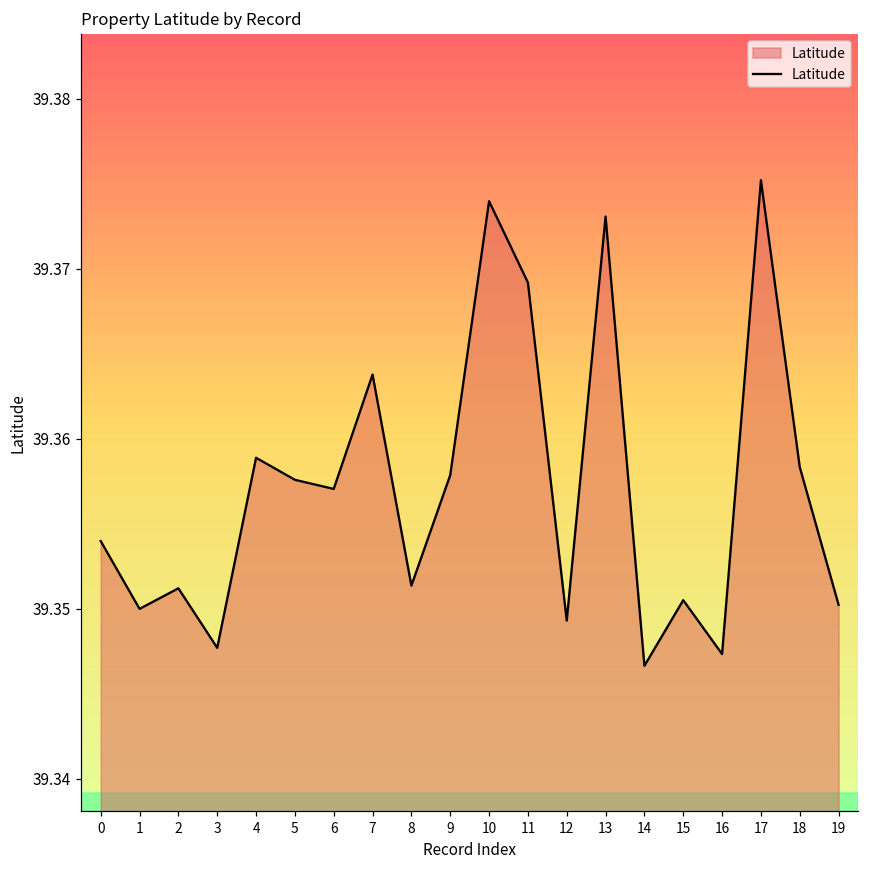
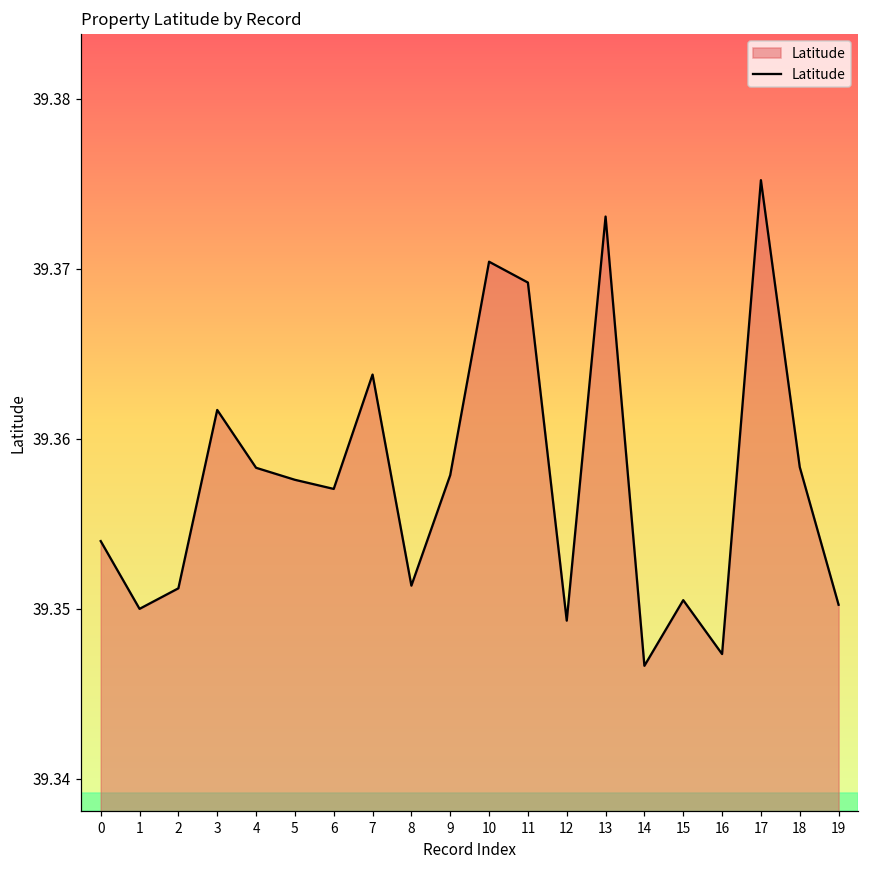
3: 39.3477 -> 39.3617
4: 39.3589 -> 39.3583
10: 39.3740 -> 39.3704
